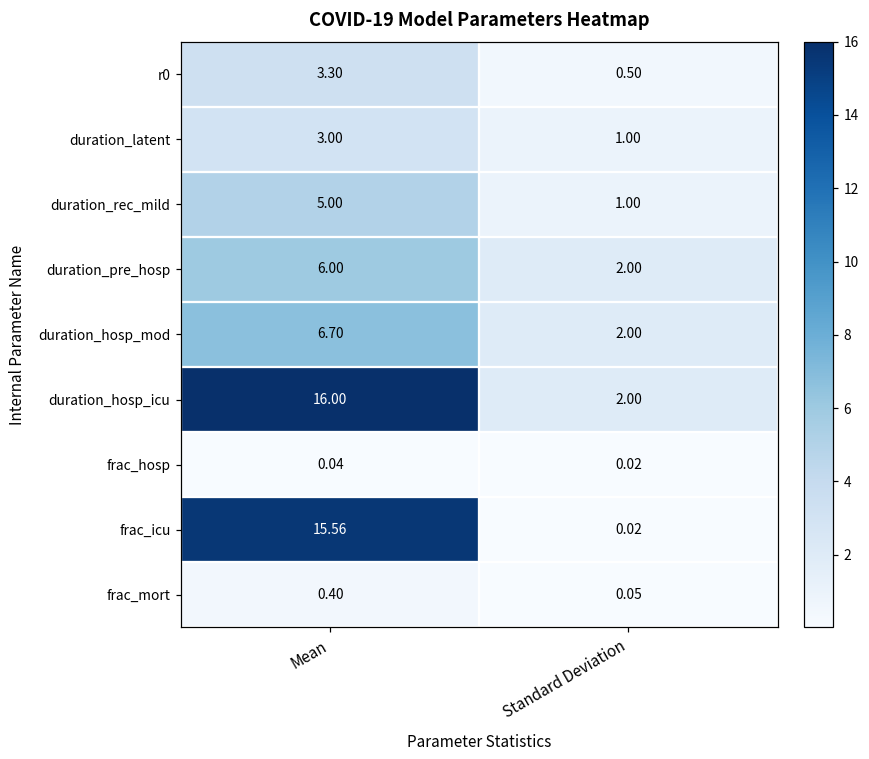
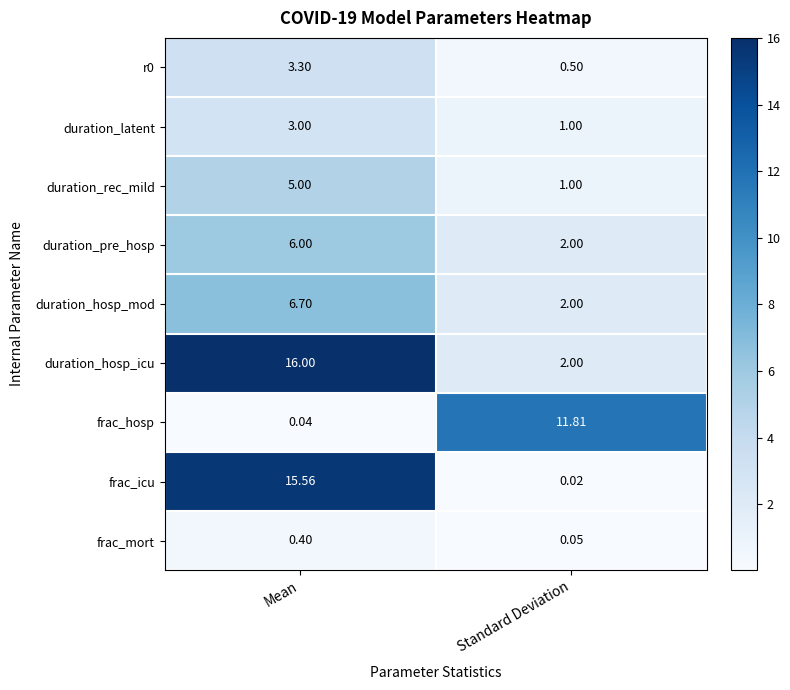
frac_hosp, Standard Deviation: 0.02 -> 11.81
